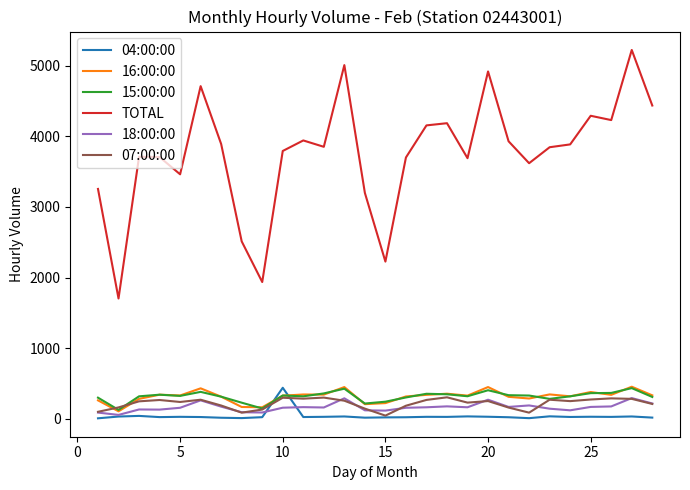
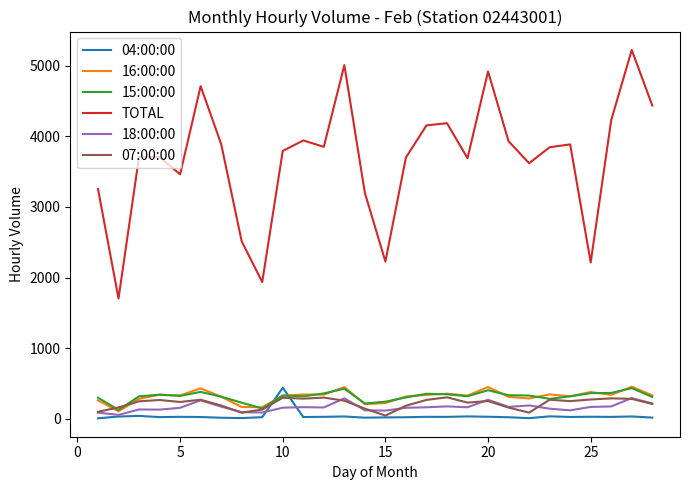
TOTAL, 25: 4300 -> 2200
